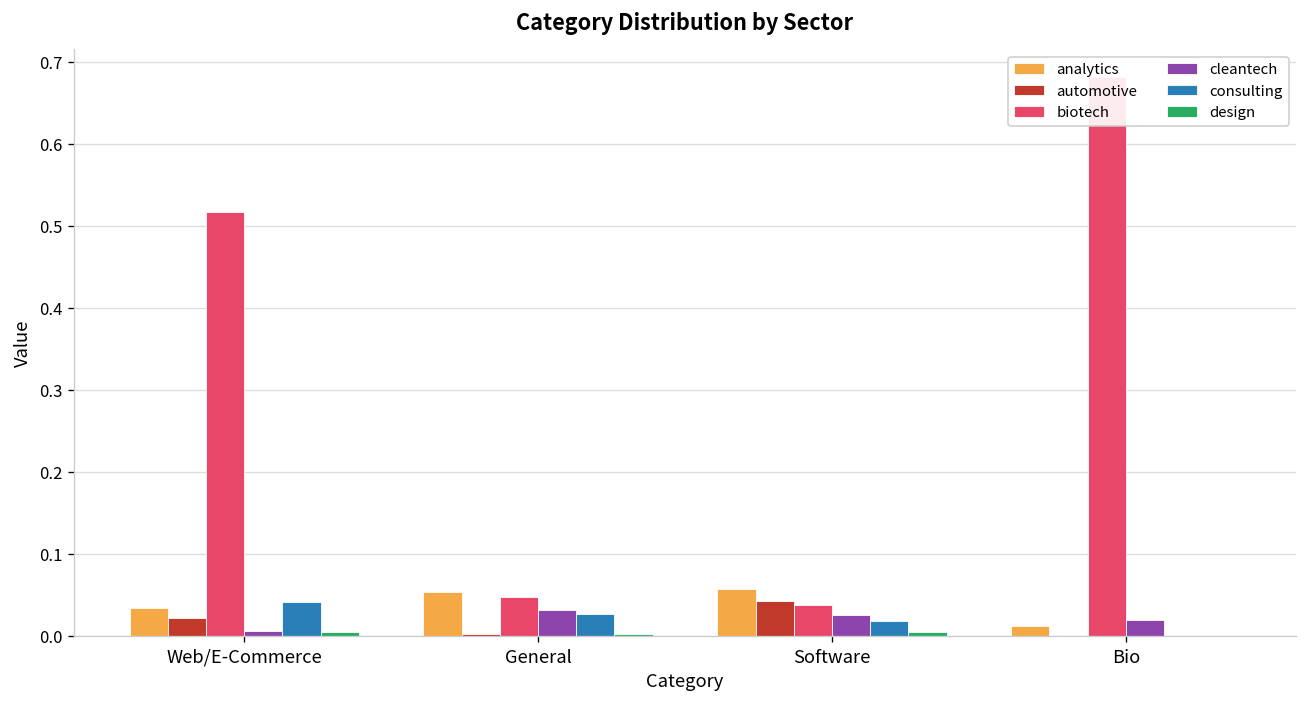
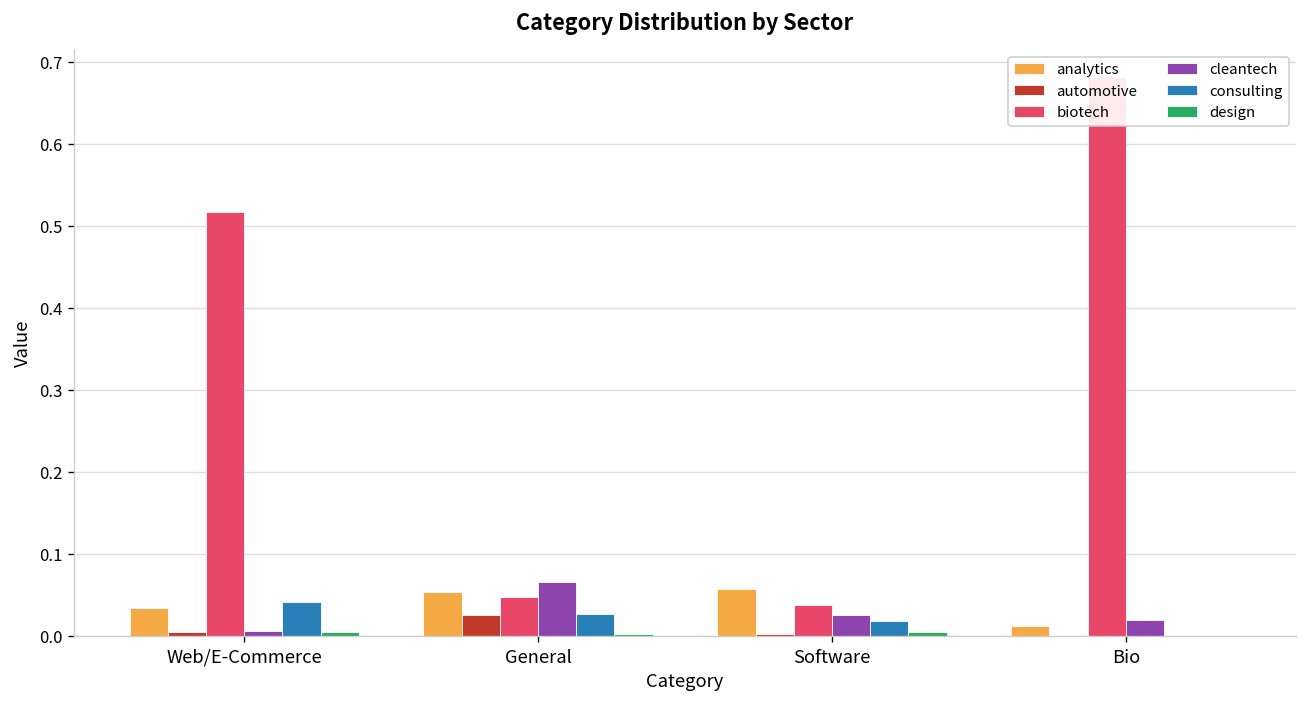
automotive, Web/E-Commerce: 0.02 -> 0.00
automotive, General: 0.00 -> 0.03
cleantech, General: 0.03 -> 0.07
automotive, Software: 0.04 -> 0.00
